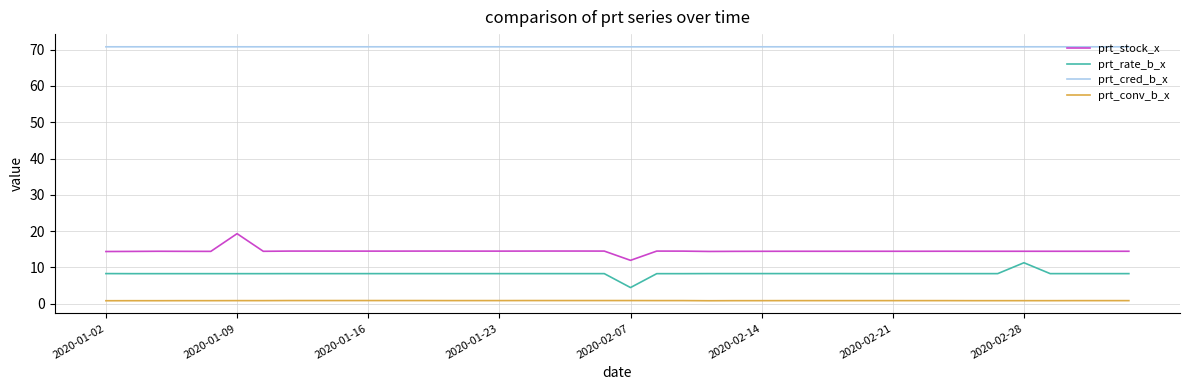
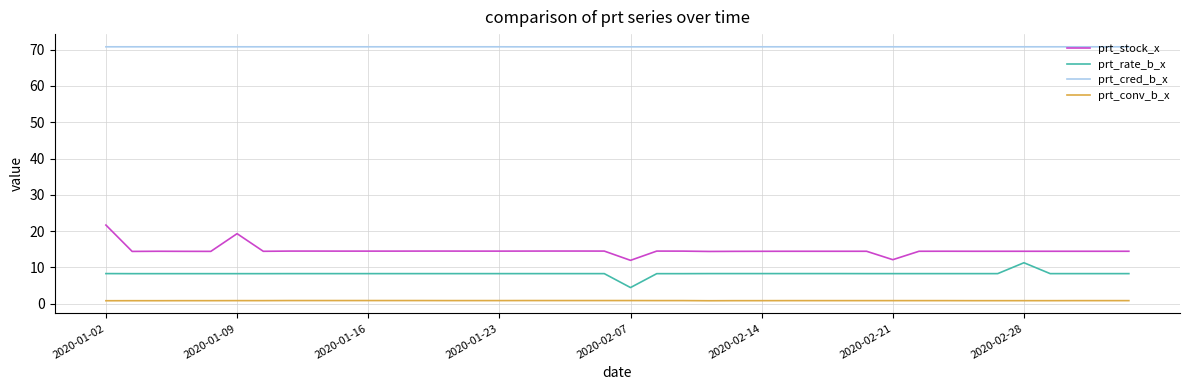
prt_stock_x, 2020-01-02: 14 -> 22
prt_stock_x, 2020-02-21: 14 -> 12
